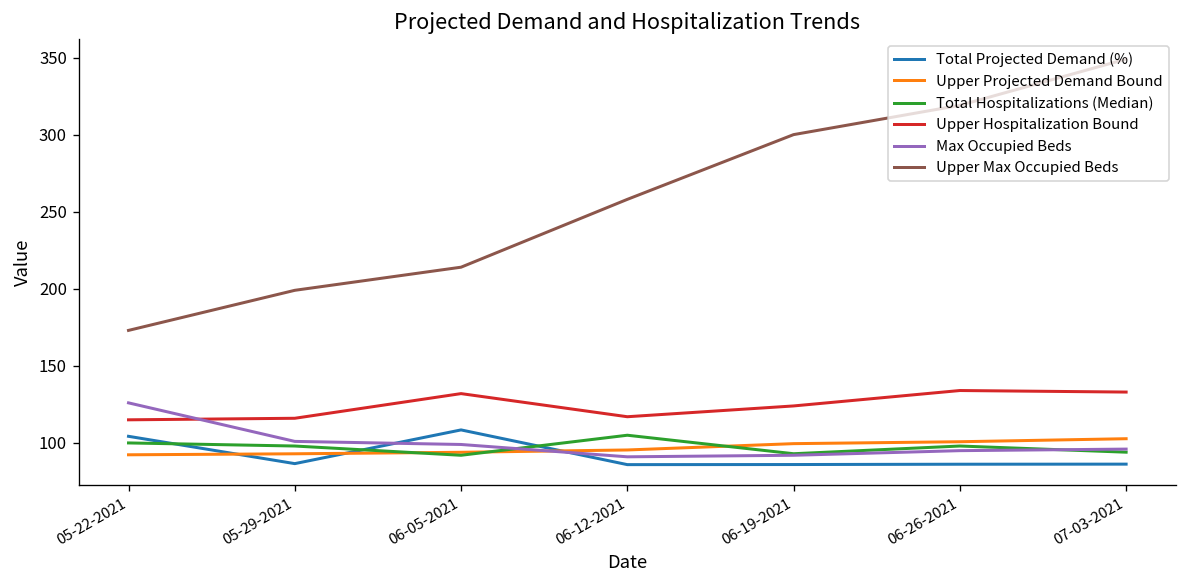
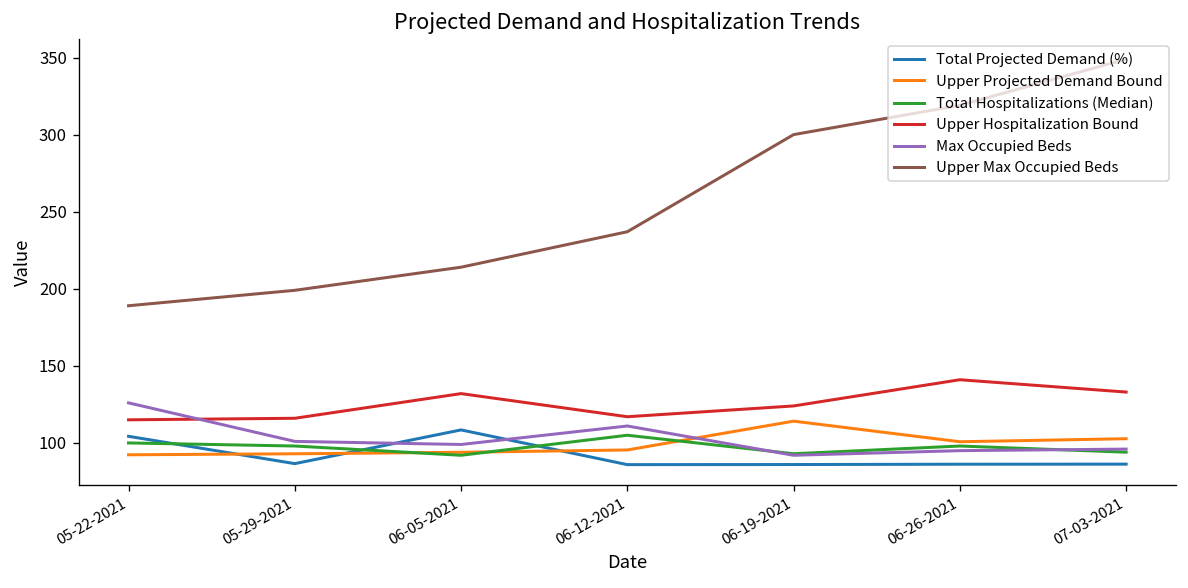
Upper Max Occupied Beds, 05-22-2021: 173 -> 189
Max Occupied Beds, 06-12-2021: 91 -> 111
Upper Max Occupied Beds, 06-12-2021: 258 -> 237
Upper Projected Demand Bound, 06-19-2021: 100 -> 114
Upper Hospitalization Bound, 06-26-2021: 134 -> 141
